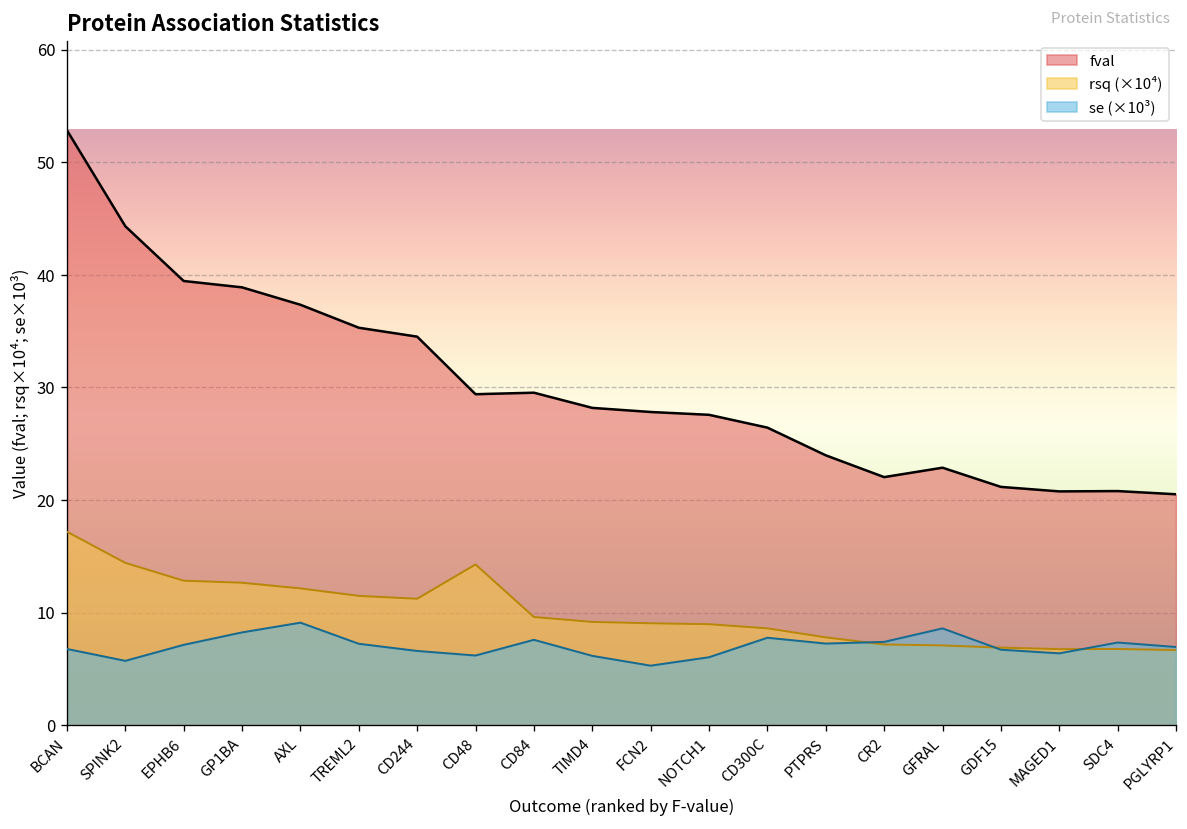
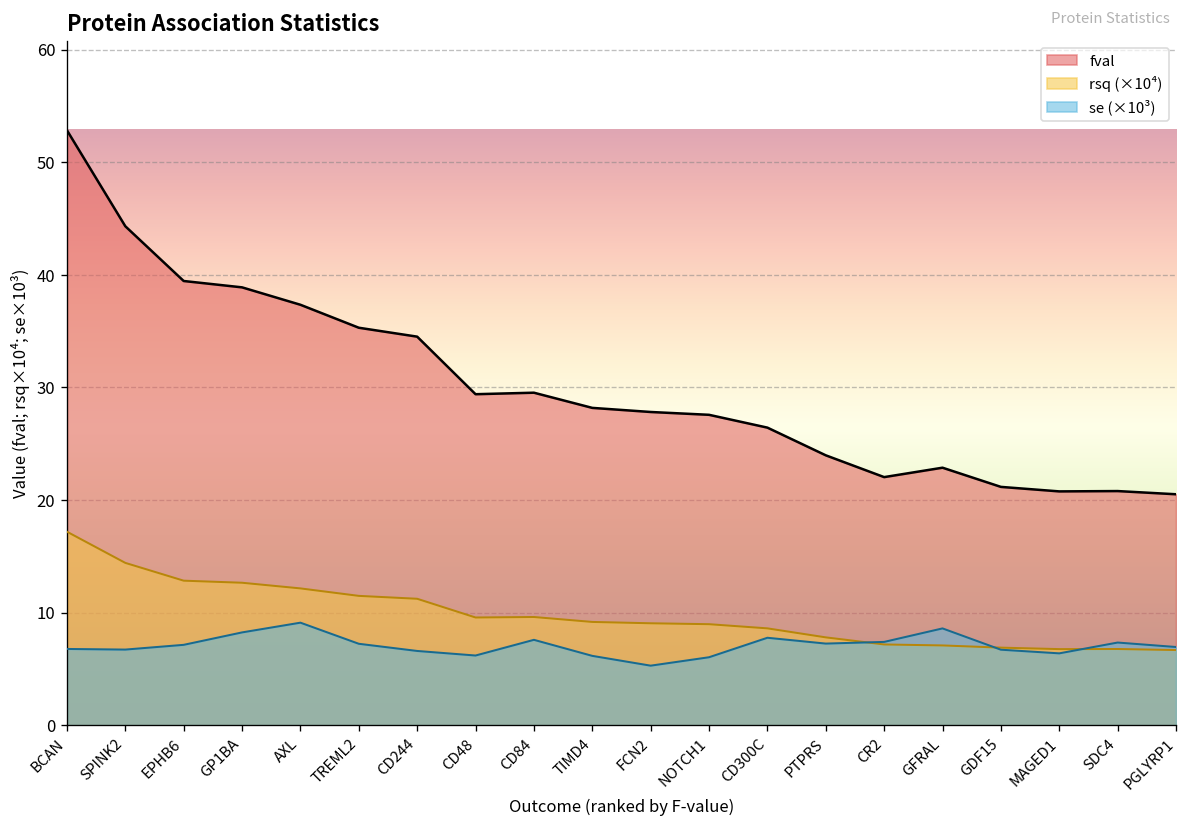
se (×10³), SPINK2: 6 -> 7
rsq (×10⁴), CD48: 14 -> 10
